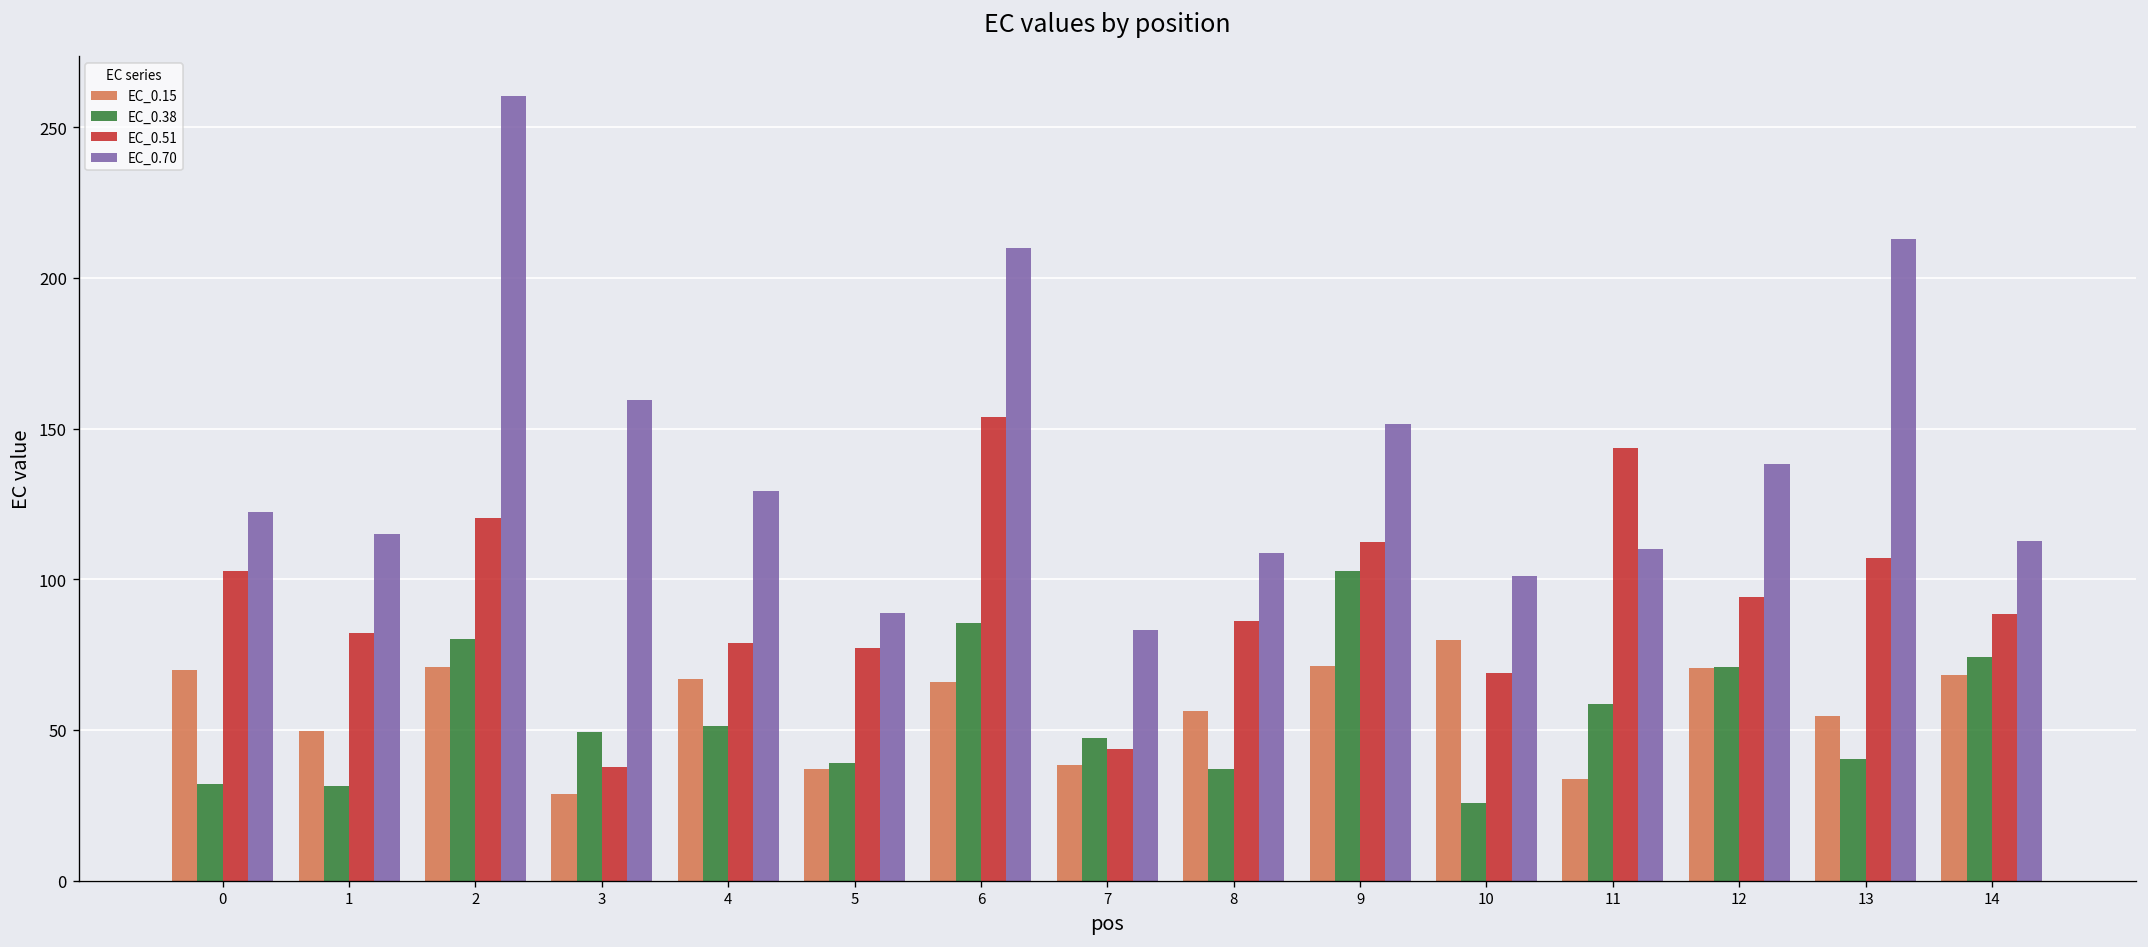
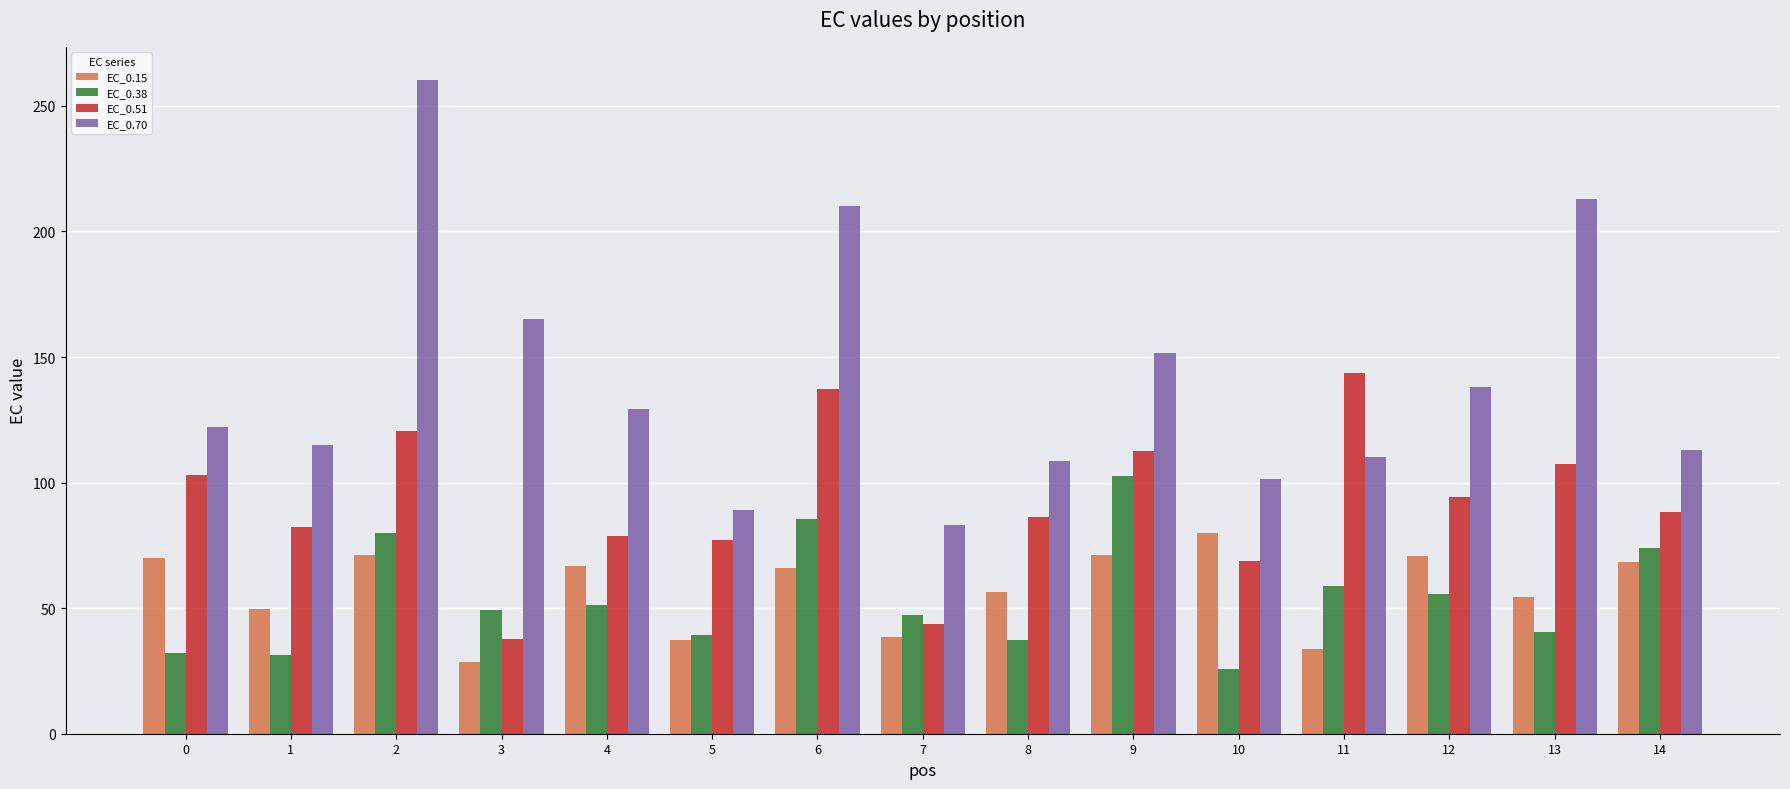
EC_0.70, 3: 159 -> 165
EC_0.51, 6: 154 -> 137
EC_0.38, 12: 71 -> 56
